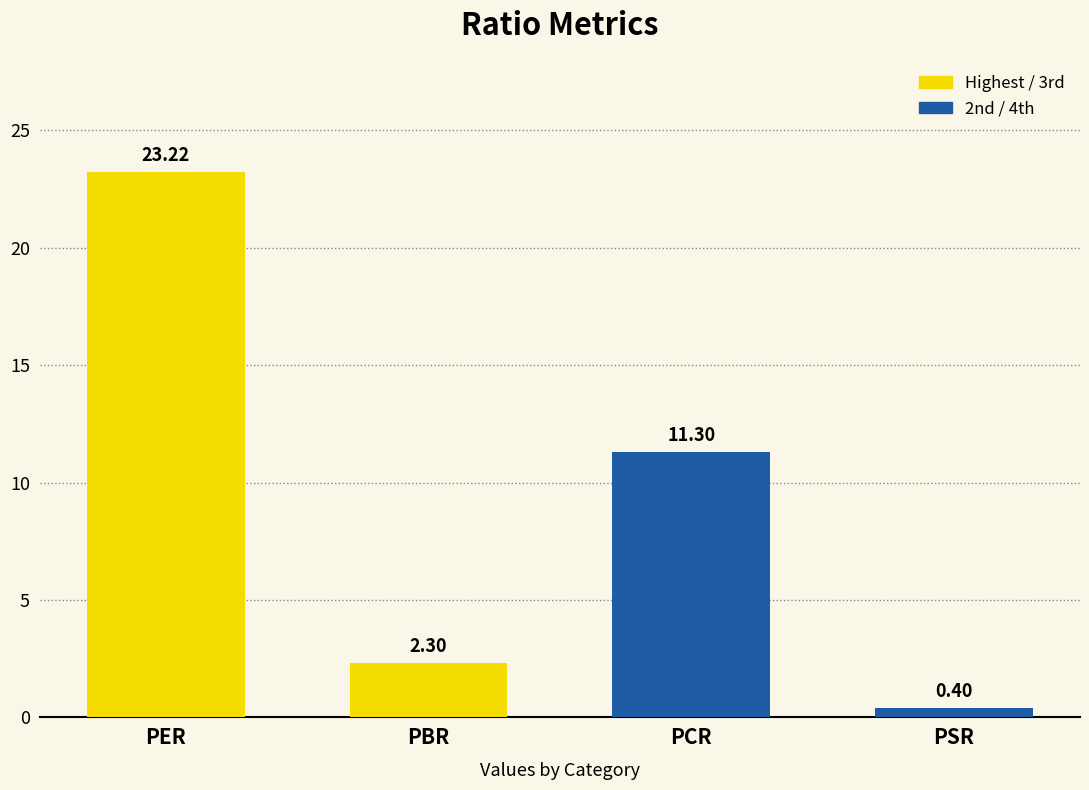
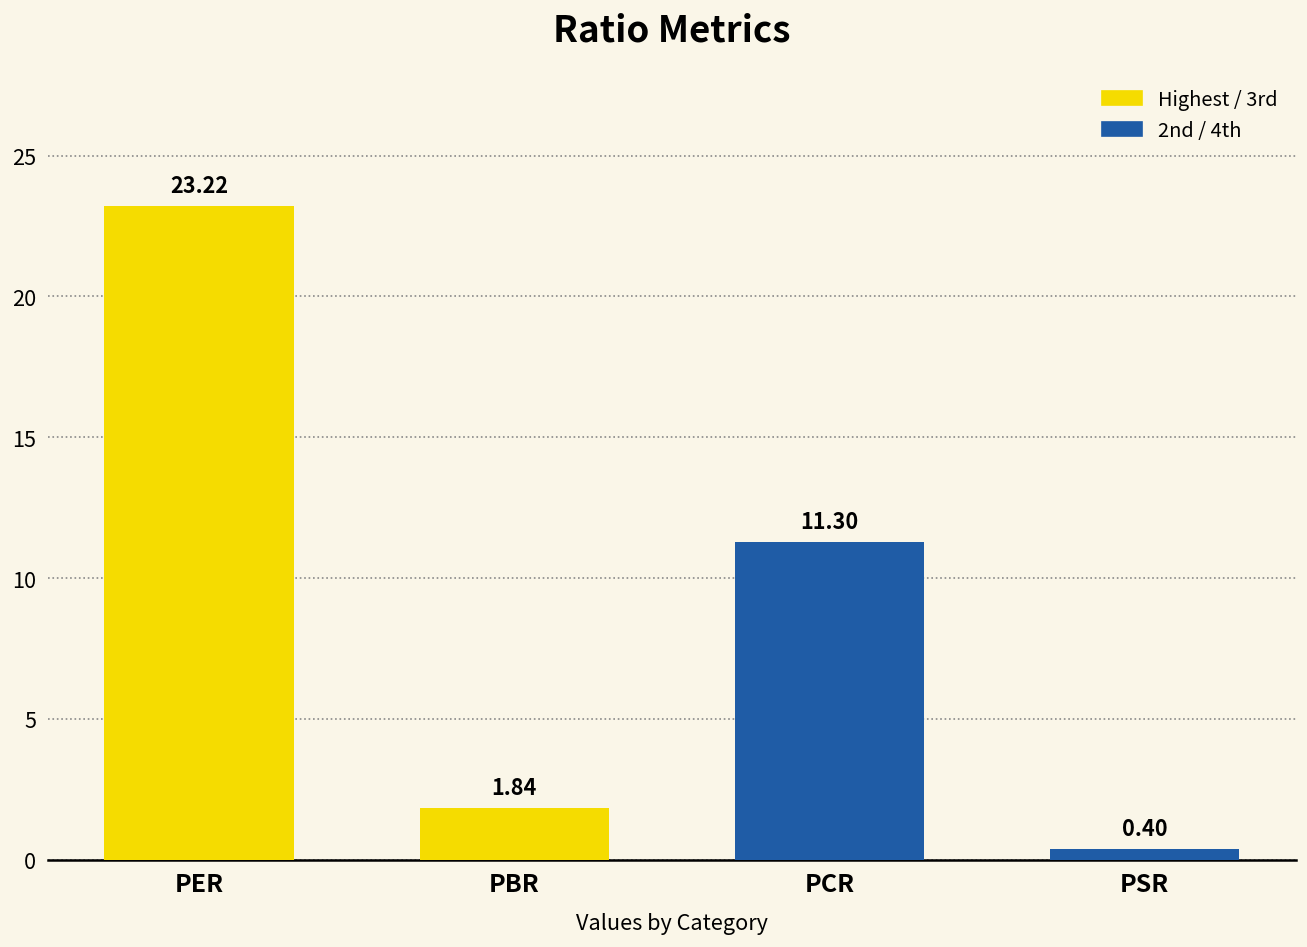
PBR: 2.30 -> 1.84
